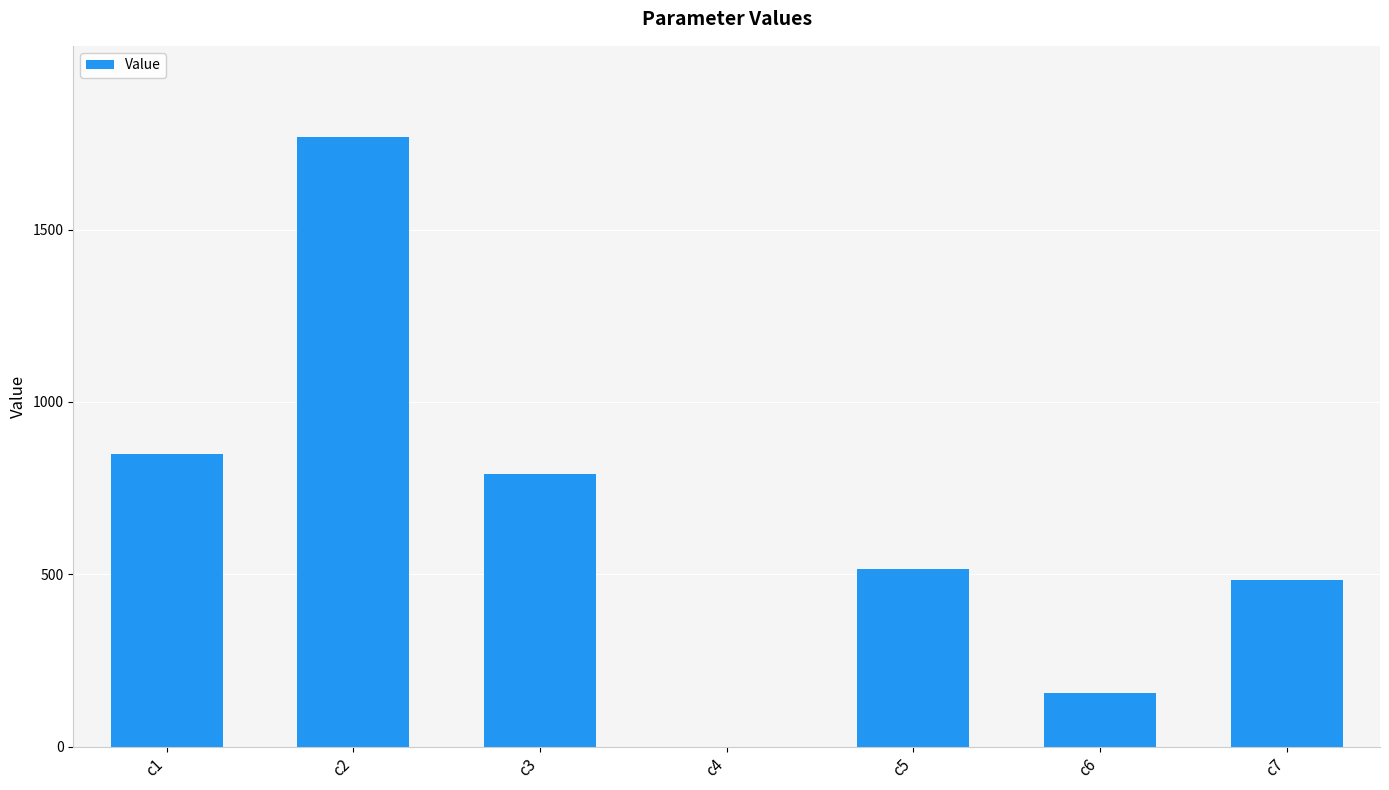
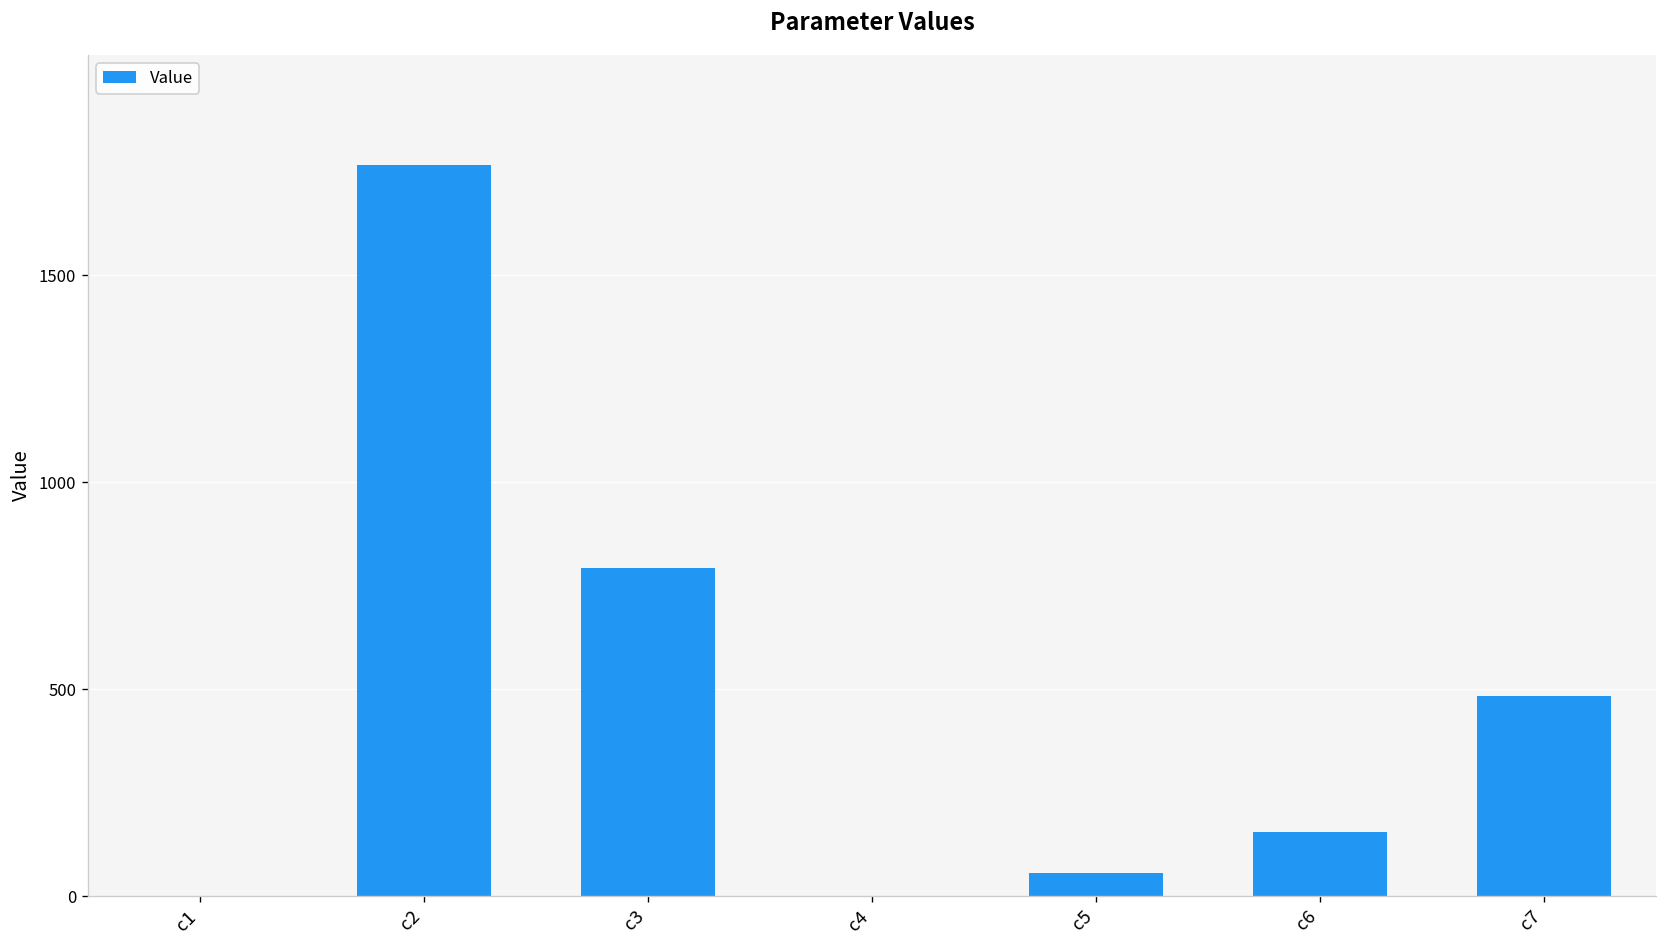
c1: 850 -> 0
c5: 520 -> 60
